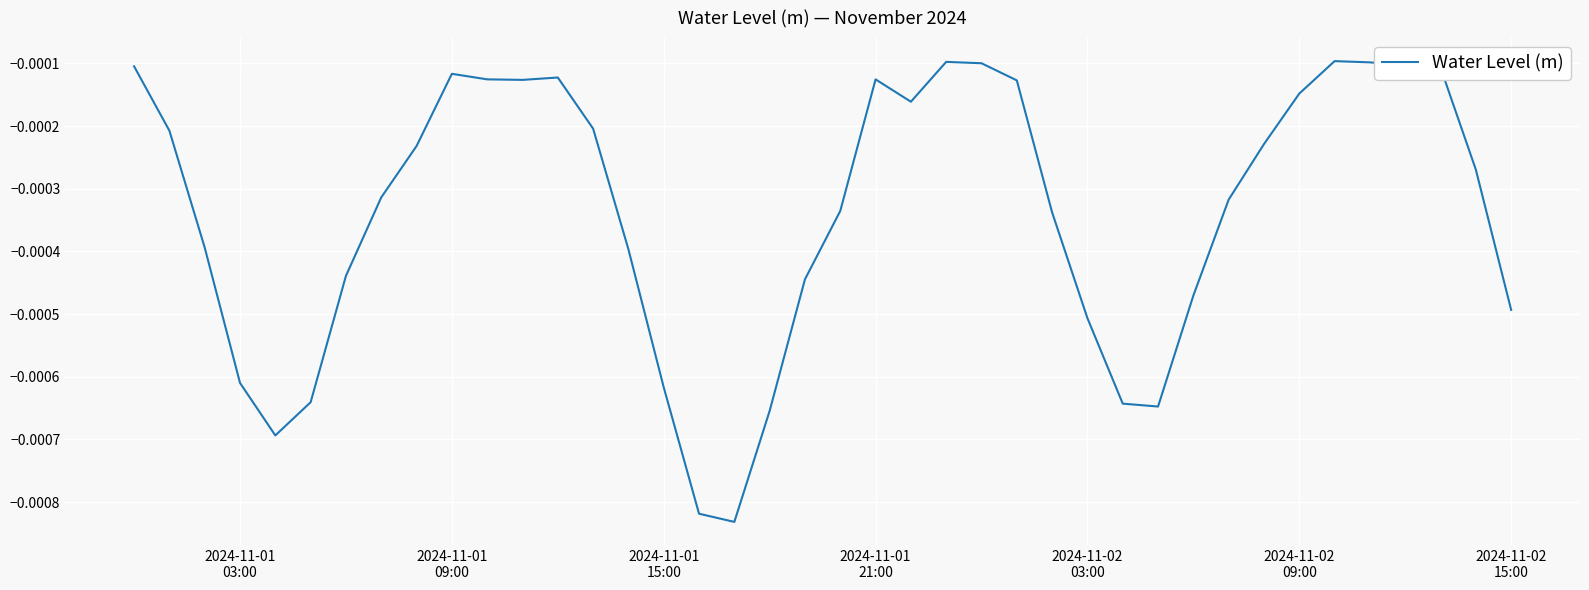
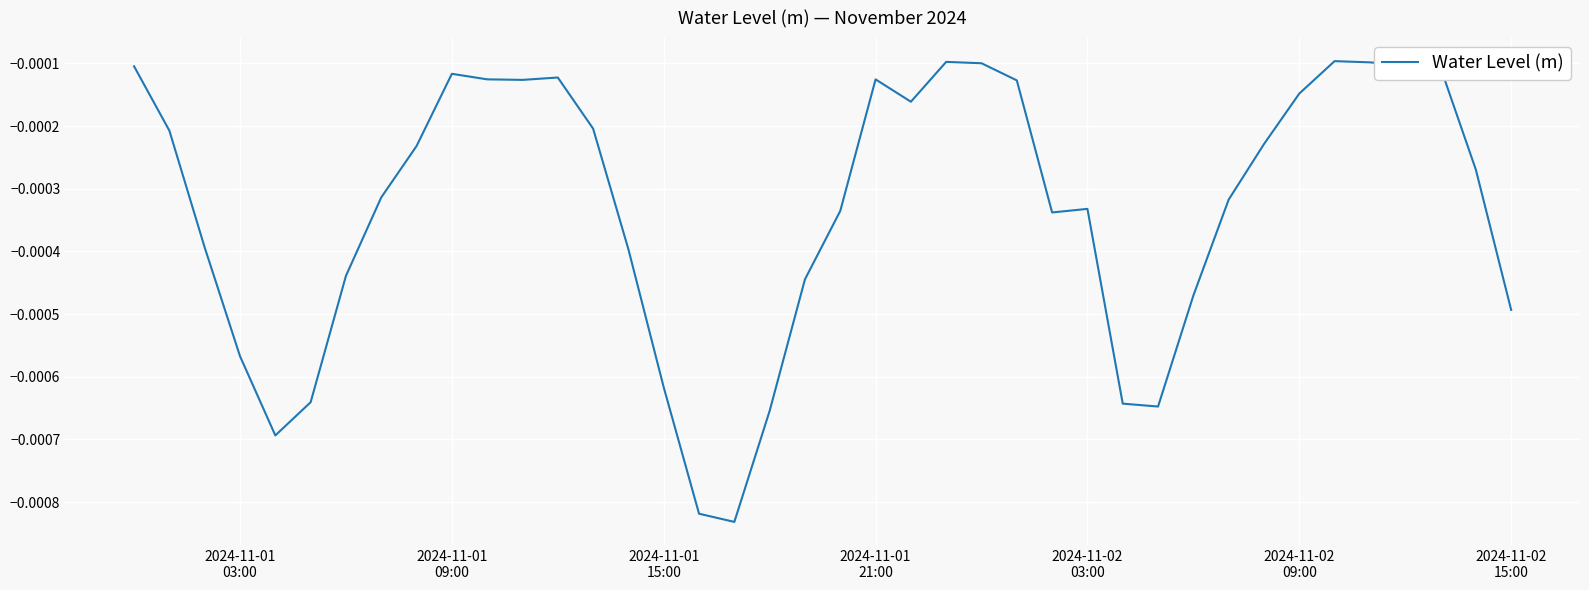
2024-11-01 03:00: -0.00061 -> -0.00057
2024-11-02 03:00: -0.00051 -> -0.00033
